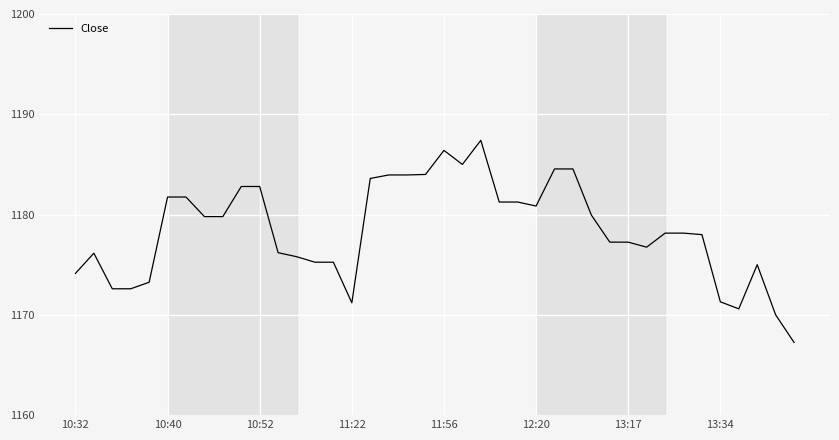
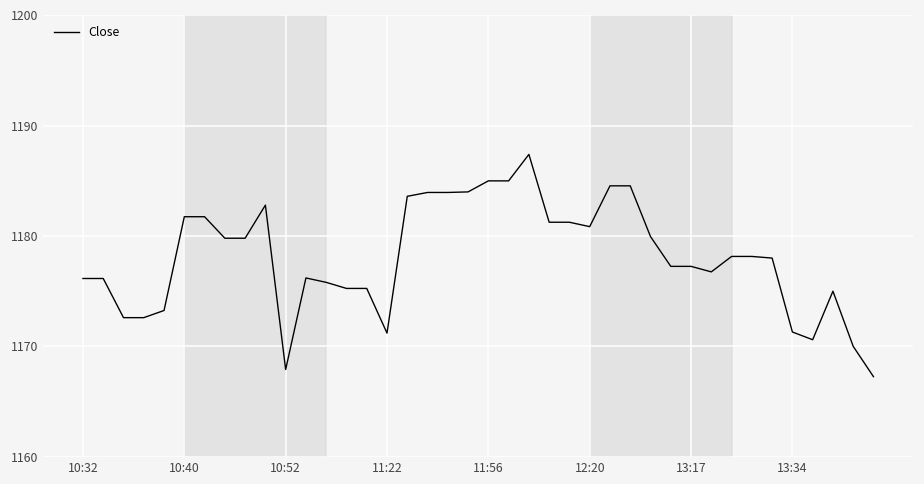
10:32: 1174.1 -> 1176.2
10:52: 1182.8 -> 1167.9
11:56: 1186.4 -> 1185.0
